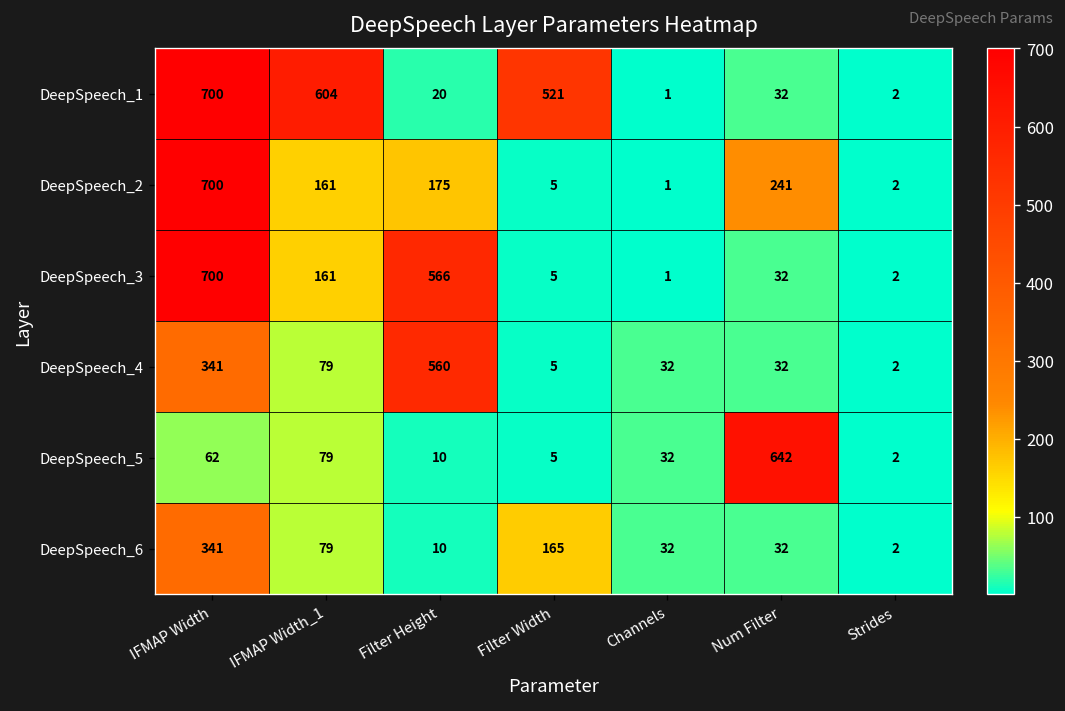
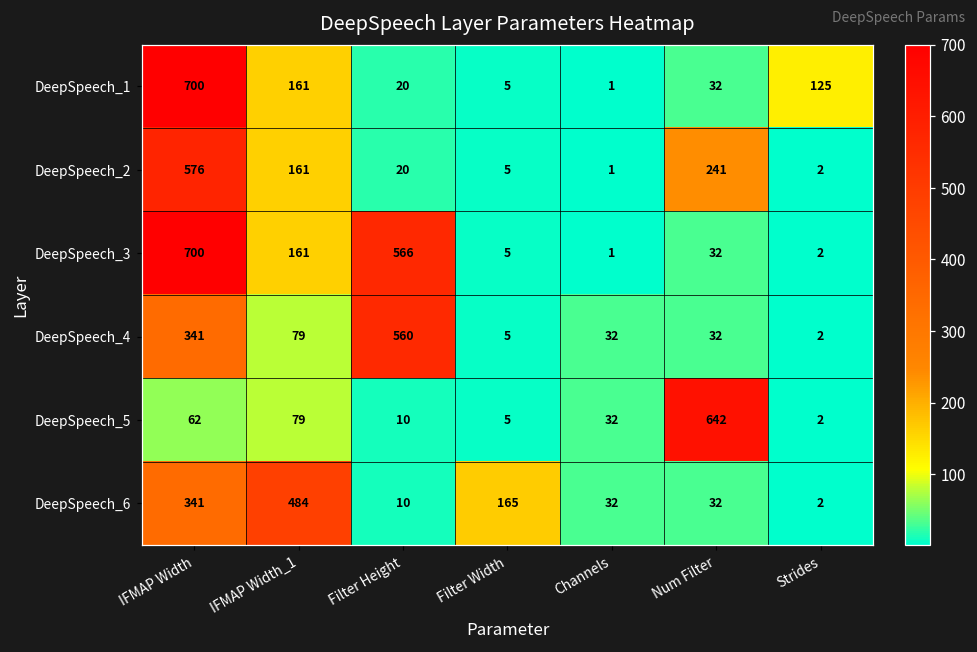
DeepSpeech_1, IFMAP Width_1: 604 -> 161
DeepSpeech_1, Filter Width: 521 -> 5
DeepSpeech_1, Strides: 2 -> 125
DeepSpeech_2, IFMAP Width: 700 -> 576
DeepSpeech_2, Filter Height: 175 -> 20
DeepSpeech_6, IFMAP Width_1: 79 -> 484
